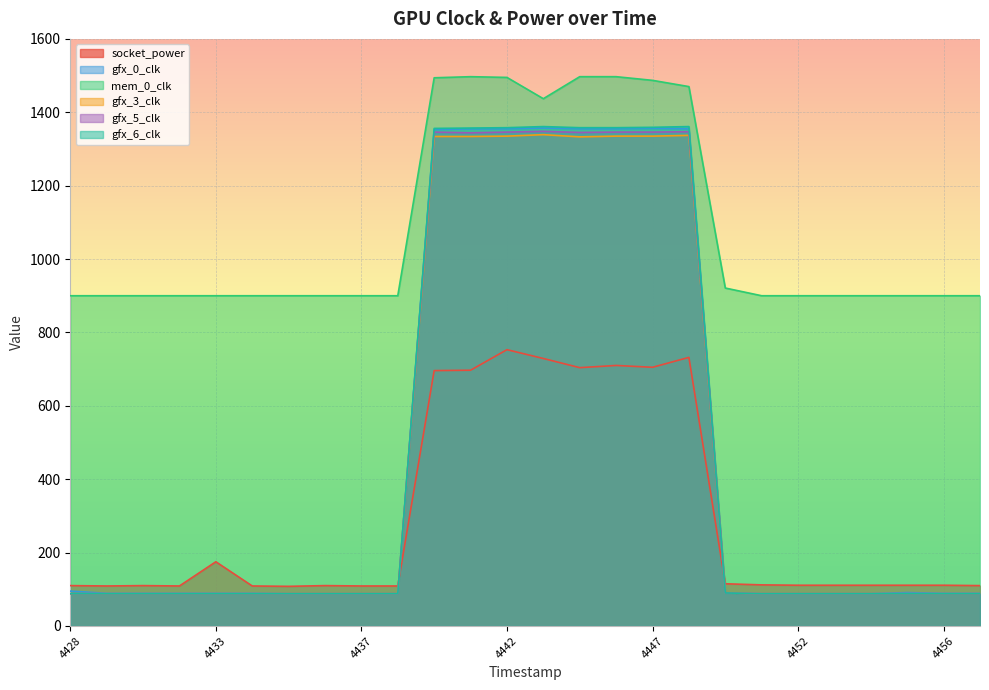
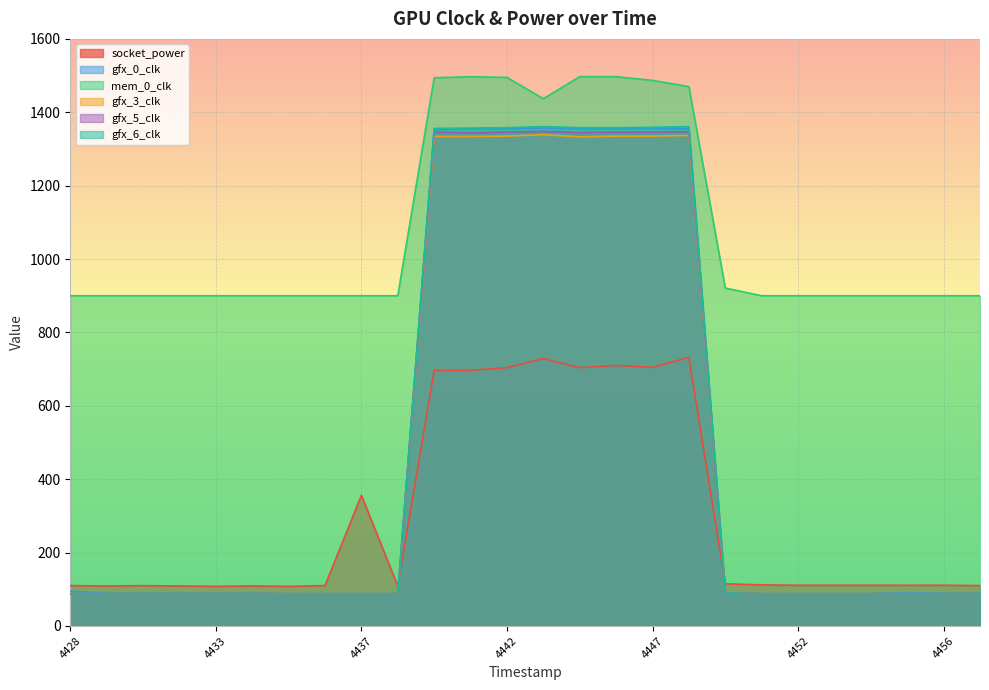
socket_power, 4433: 180 -> 110
socket_power, 4437: 110 -> 360
socket_power, 4442: 750 -> 700
